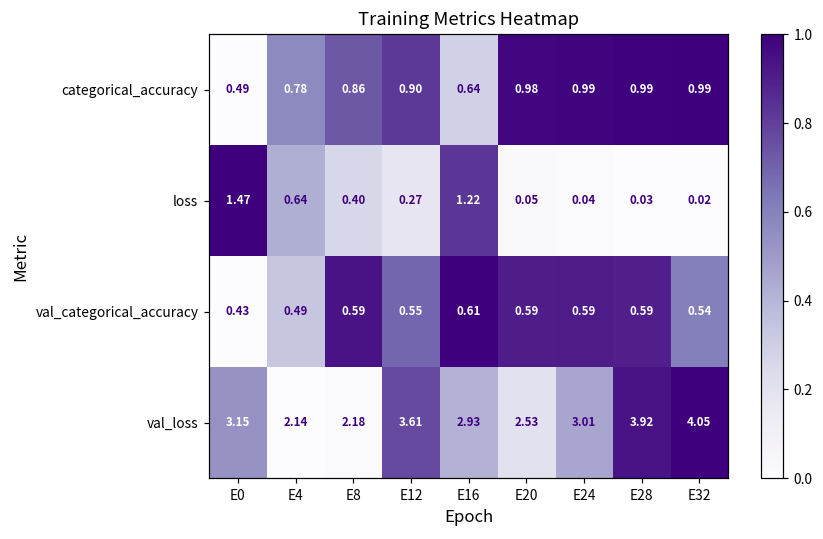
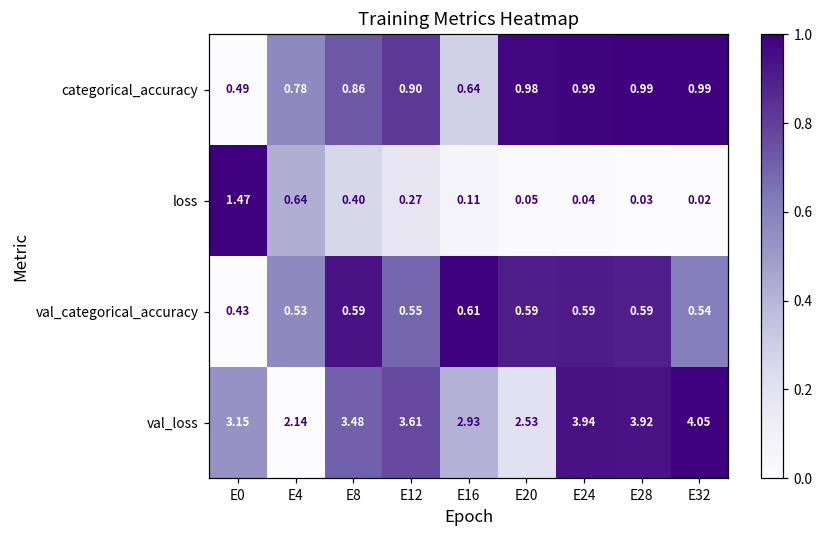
loss, E16: 1.22 -> 0.11
val_categorical_accuracy, E4: 0.49 -> 0.53
val_loss, E8: 2.18 -> 3.48
val_loss, E24: 3.01 -> 3.94
